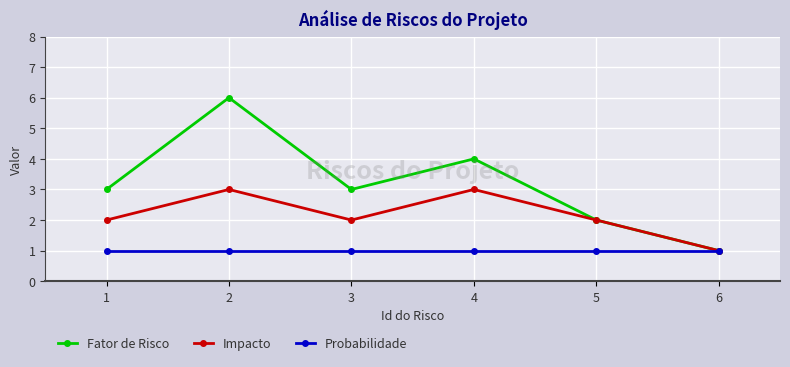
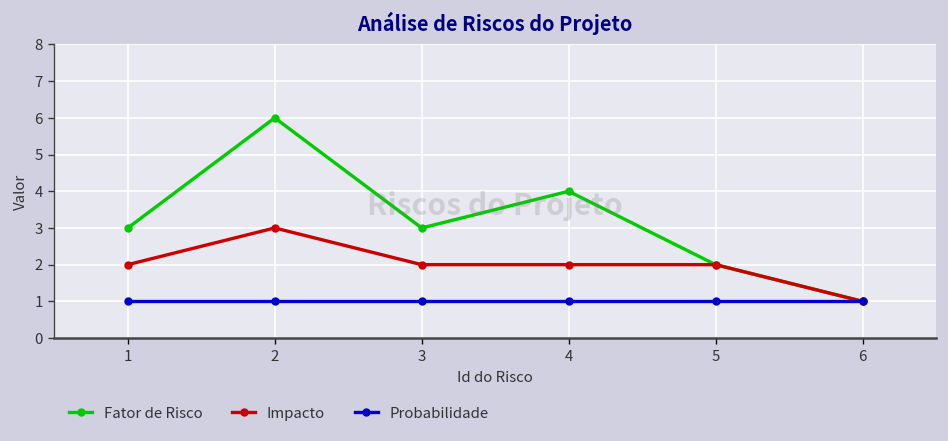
Impacto, 4: 3 -> 2
